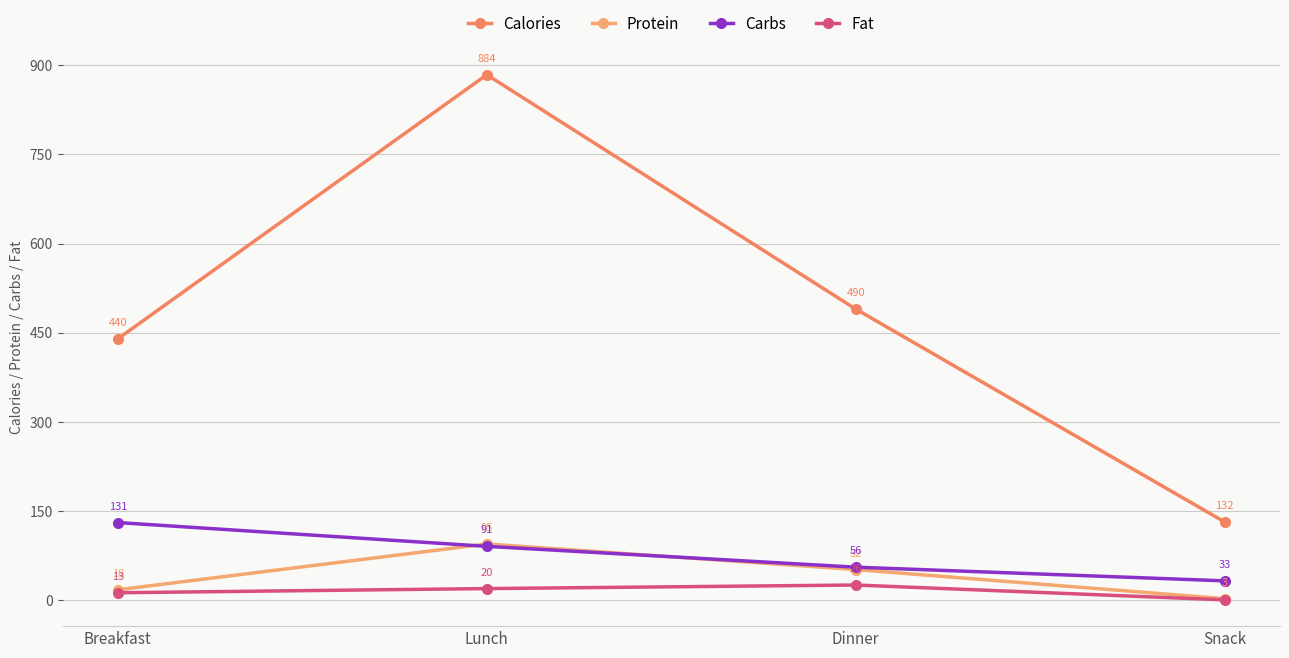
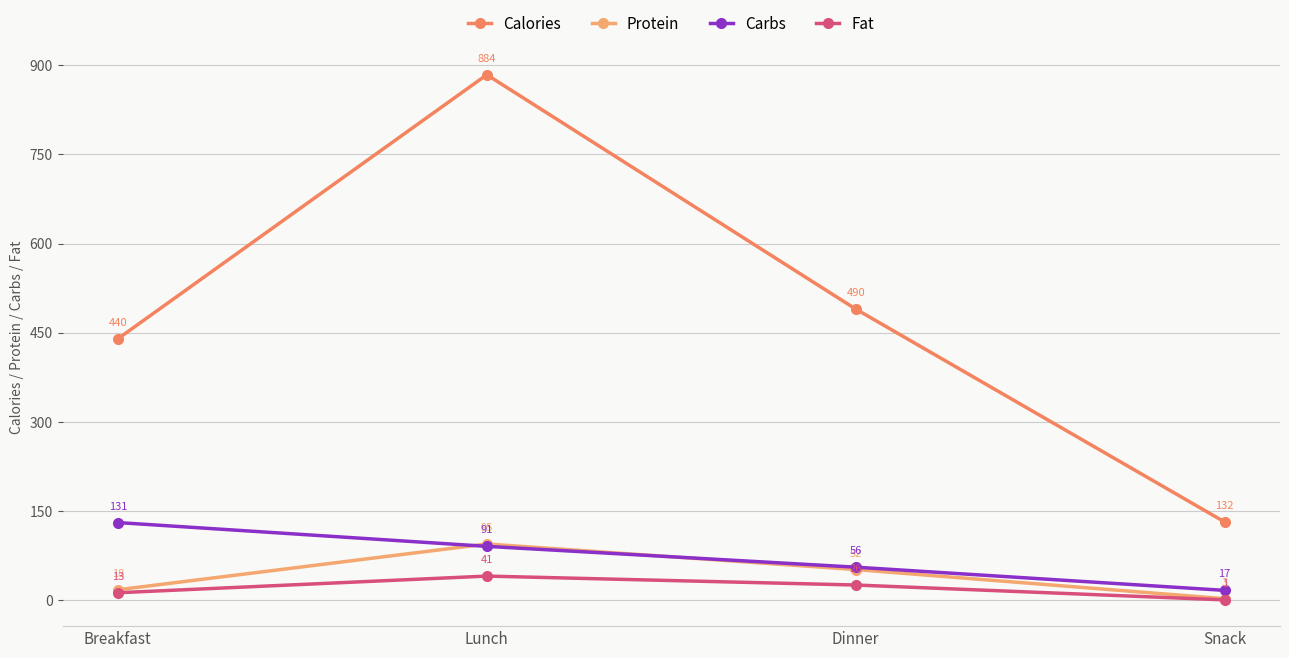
Fat, Lunch: 20 -> 41
Carbs, Snack: 33 -> 17
